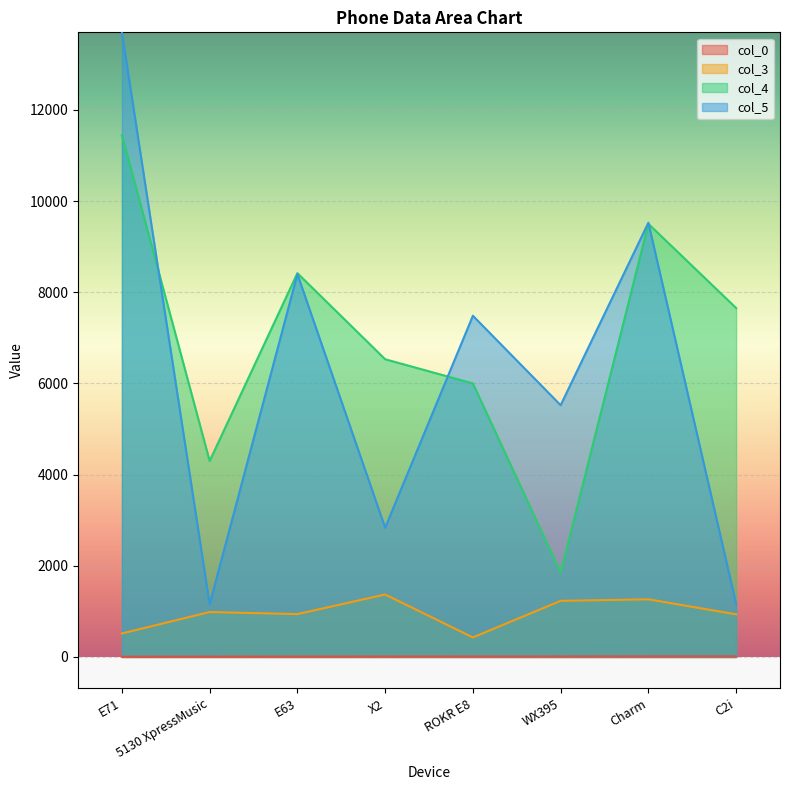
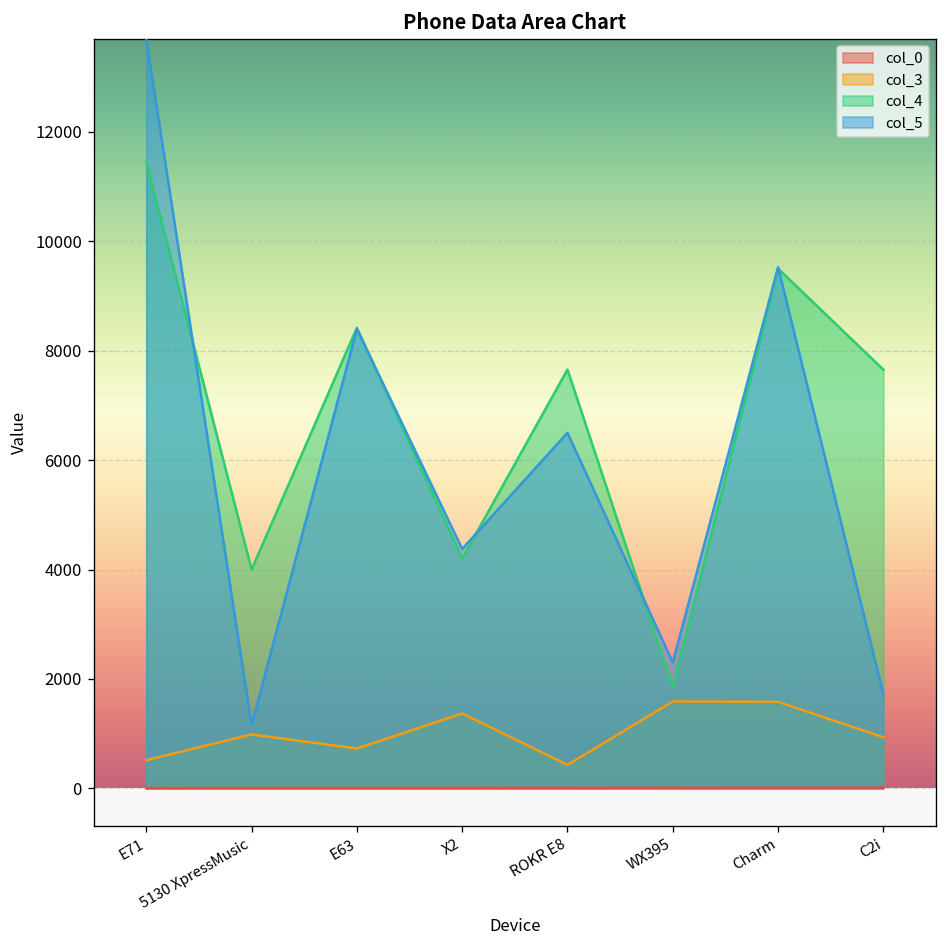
col_4, 5130 XpressMusic: 4300 -> 4000
col_3, E63: 900 -> 700
col_4, X2: 6500 -> 4200
col_5, X2: 2800 -> 4400
col_4, ROKR E8: 6000 -> 7700
col_5, ROKR E8: 7500 -> 6500
col_3, WX395: 1200 -> 1600
col_5, WX395: 5500 -> 2300
col_3, Charm: 1300 -> 1600
col_5, C2i: 1200 -> 1700
